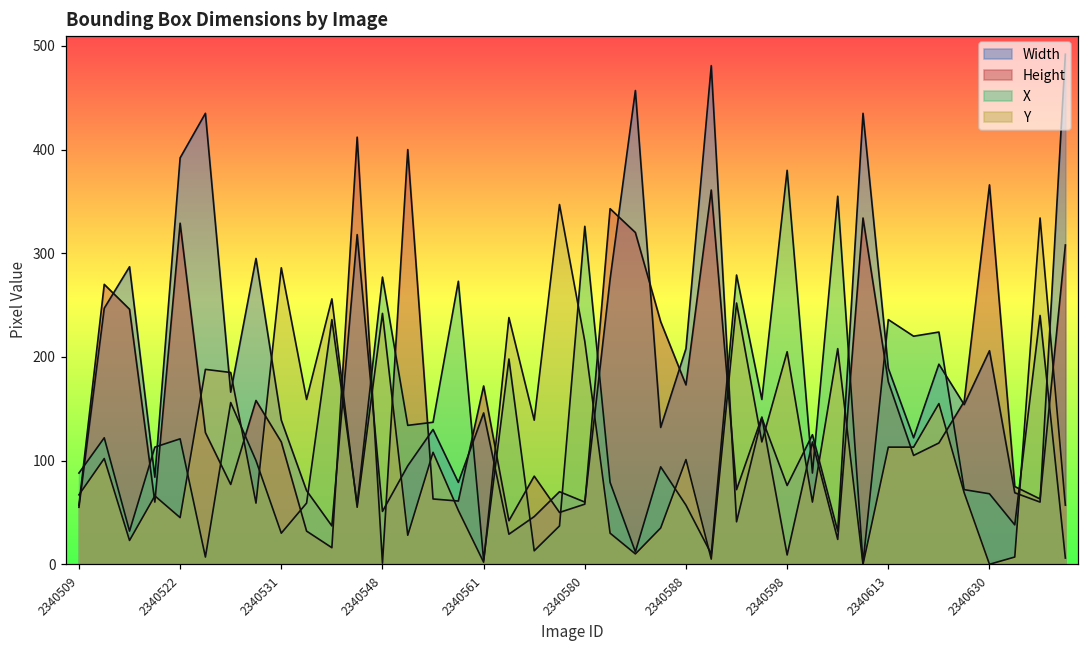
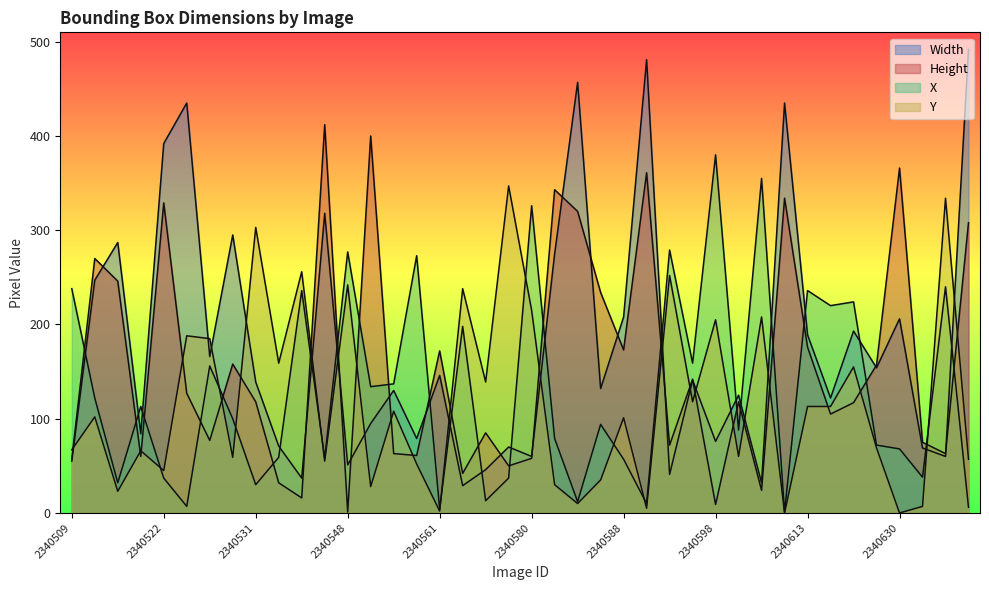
X, 2340509: 90 -> 240
X, 2340522: 120 -> 40
Y, 2340531: 290 -> 300
